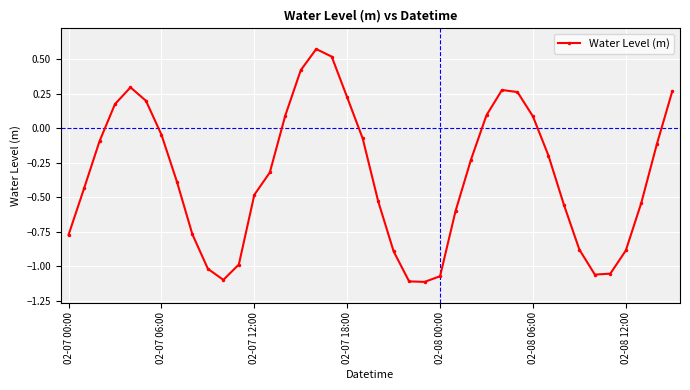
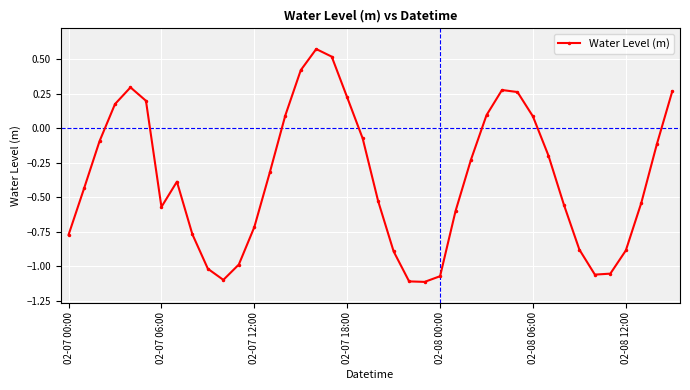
02-07 06:00: -0.05 -> -0.57
02-07 12:00: -0.48 -> -0.72
